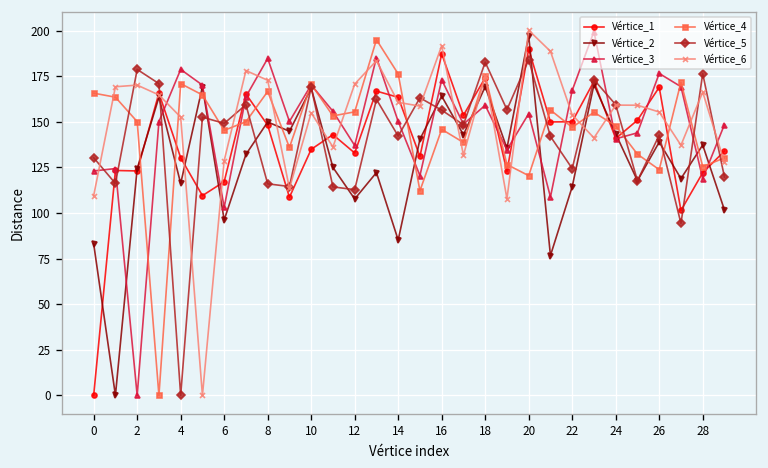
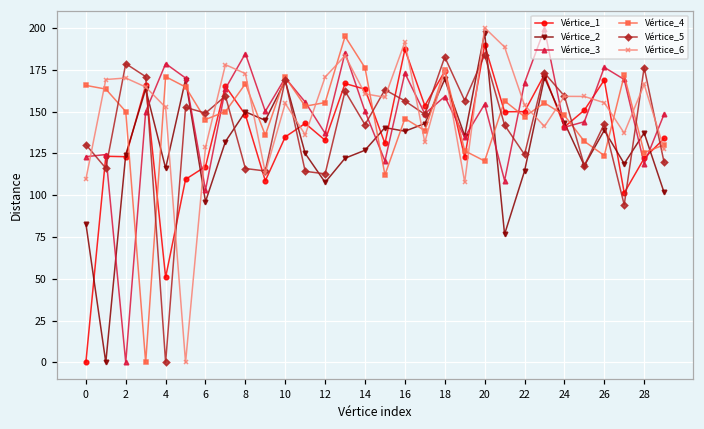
Vértice_1, 4: 130 -> 51
Vértice_2, 14: 85 -> 127
Vértice_2, 16: 164 -> 138
